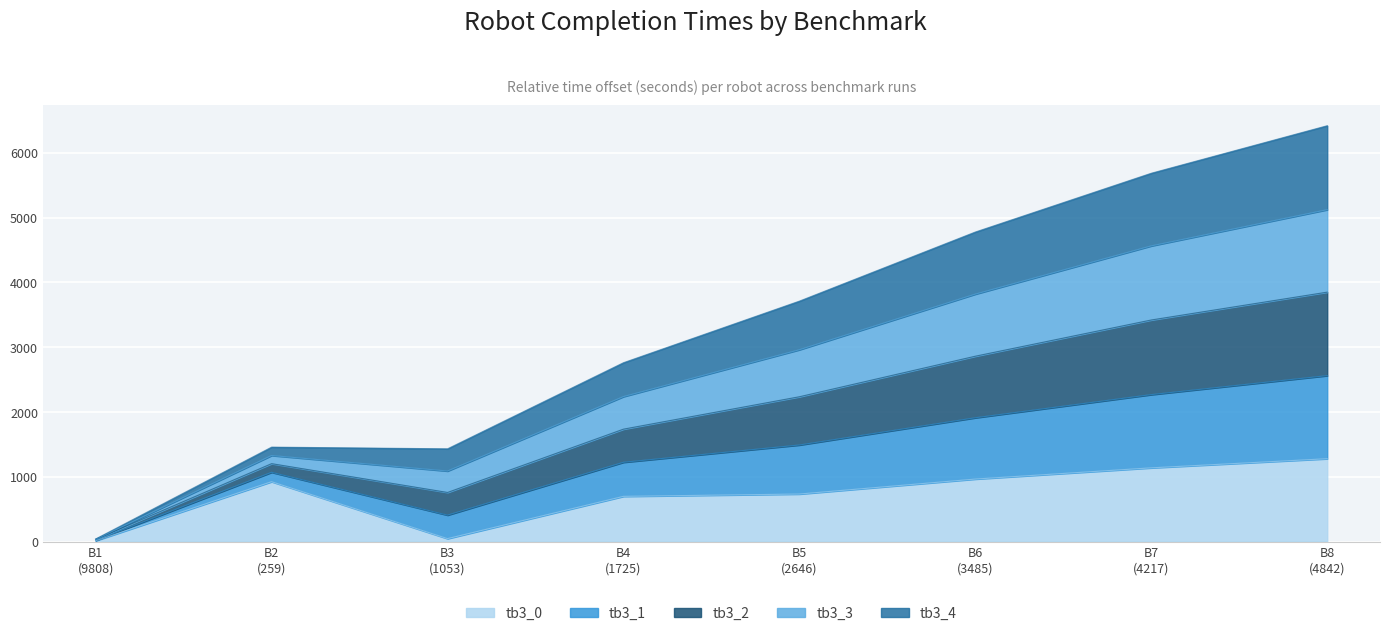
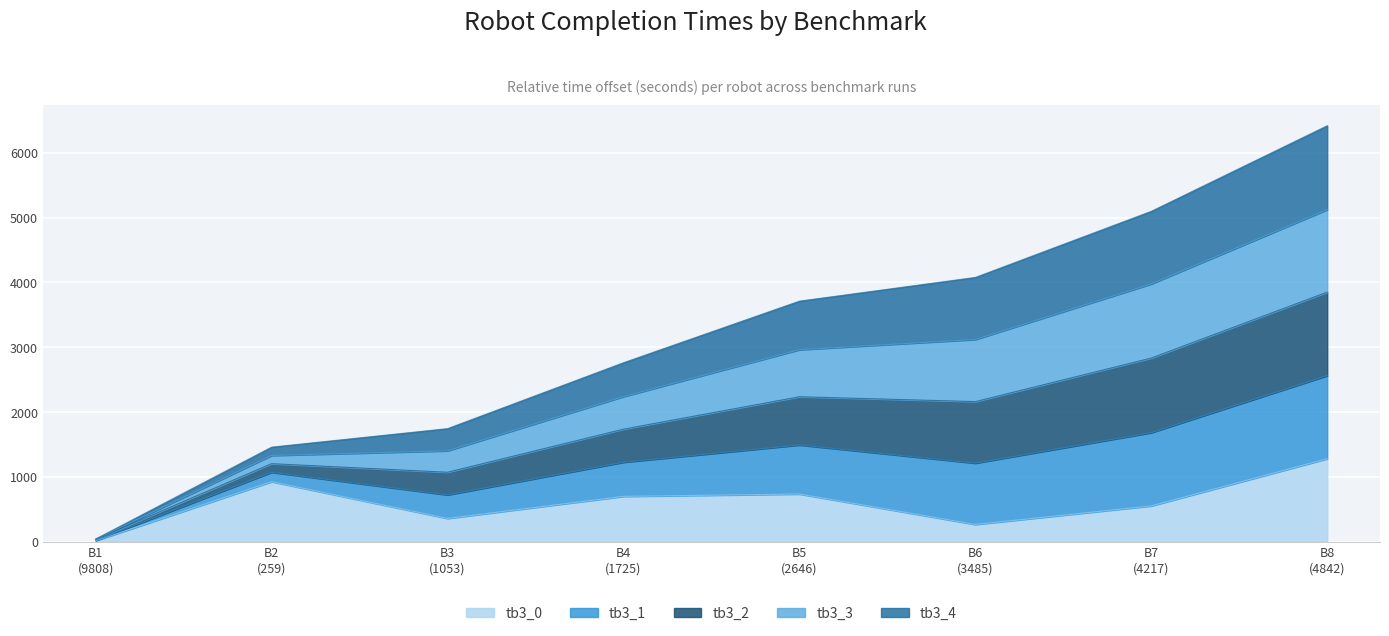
tb3_0, B3 (1053): 0 -> 400
tb3_0, B6 (3485): 1000 -> 300
tb3_0, B7 (4217): 1100 -> 600
